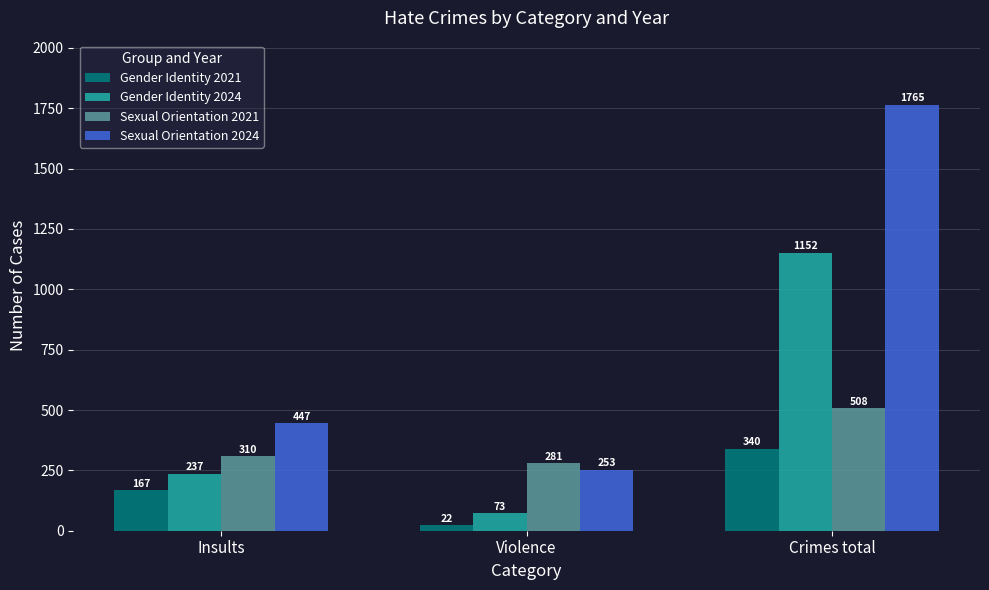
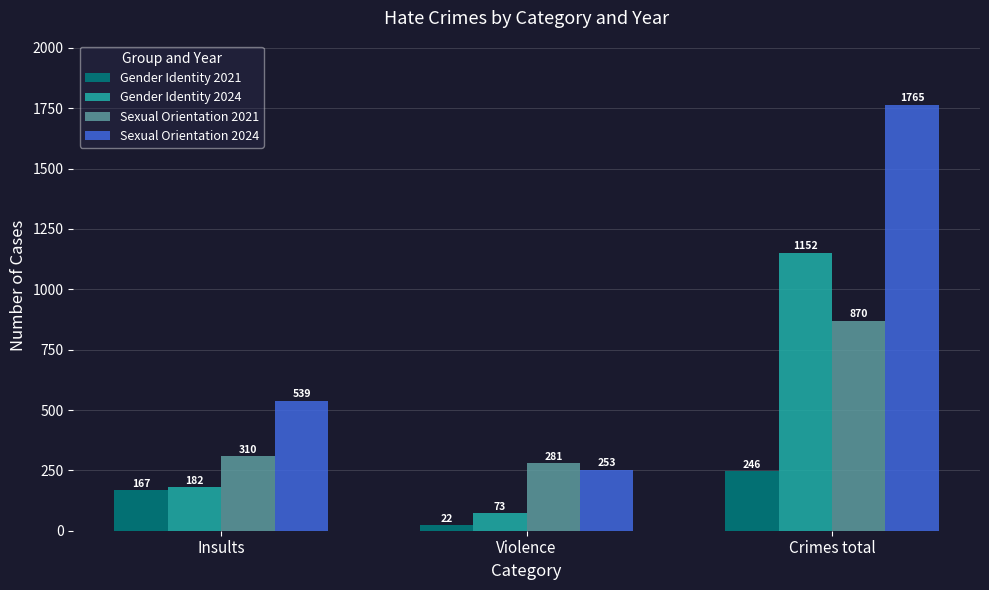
Gender Identity 2024, Insults: 237 -> 182
Sexual Orientation 2024, Insults: 447 -> 539
Gender Identity 2021, Crimes total: 340 -> 246
Sexual Orientation 2021, Crimes total: 508 -> 870
